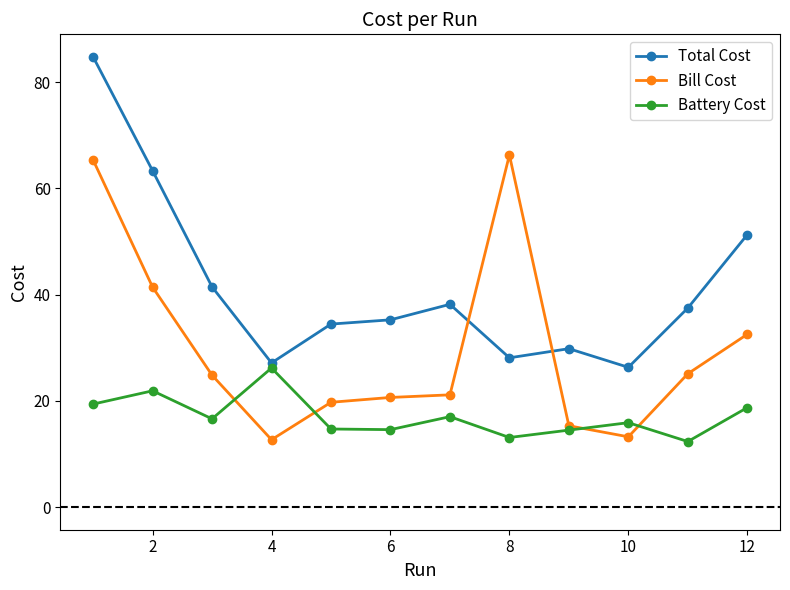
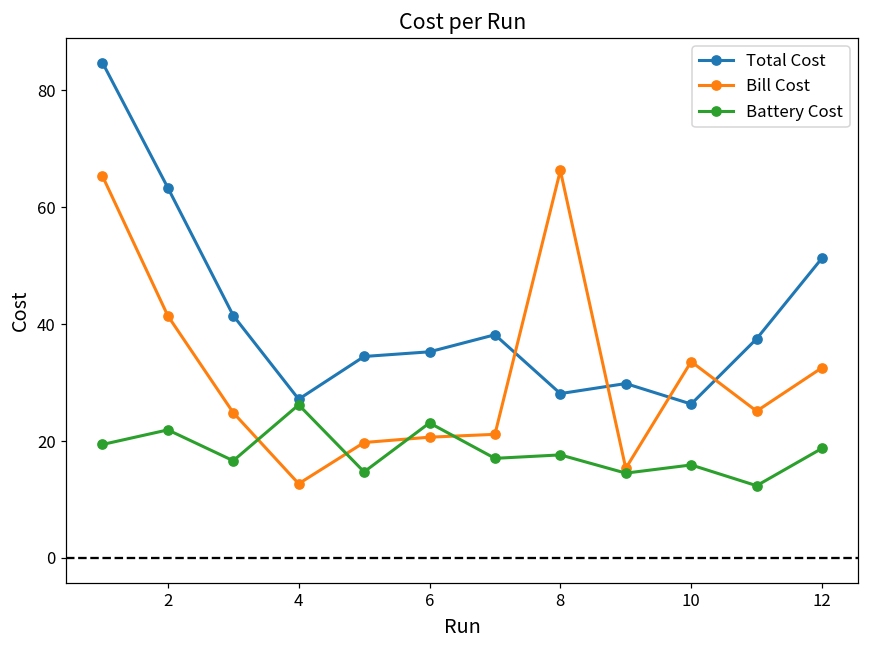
Battery Cost, 6: 15 -> 23
Battery Cost, 8: 13 -> 18
Bill Cost, 10: 13 -> 34
